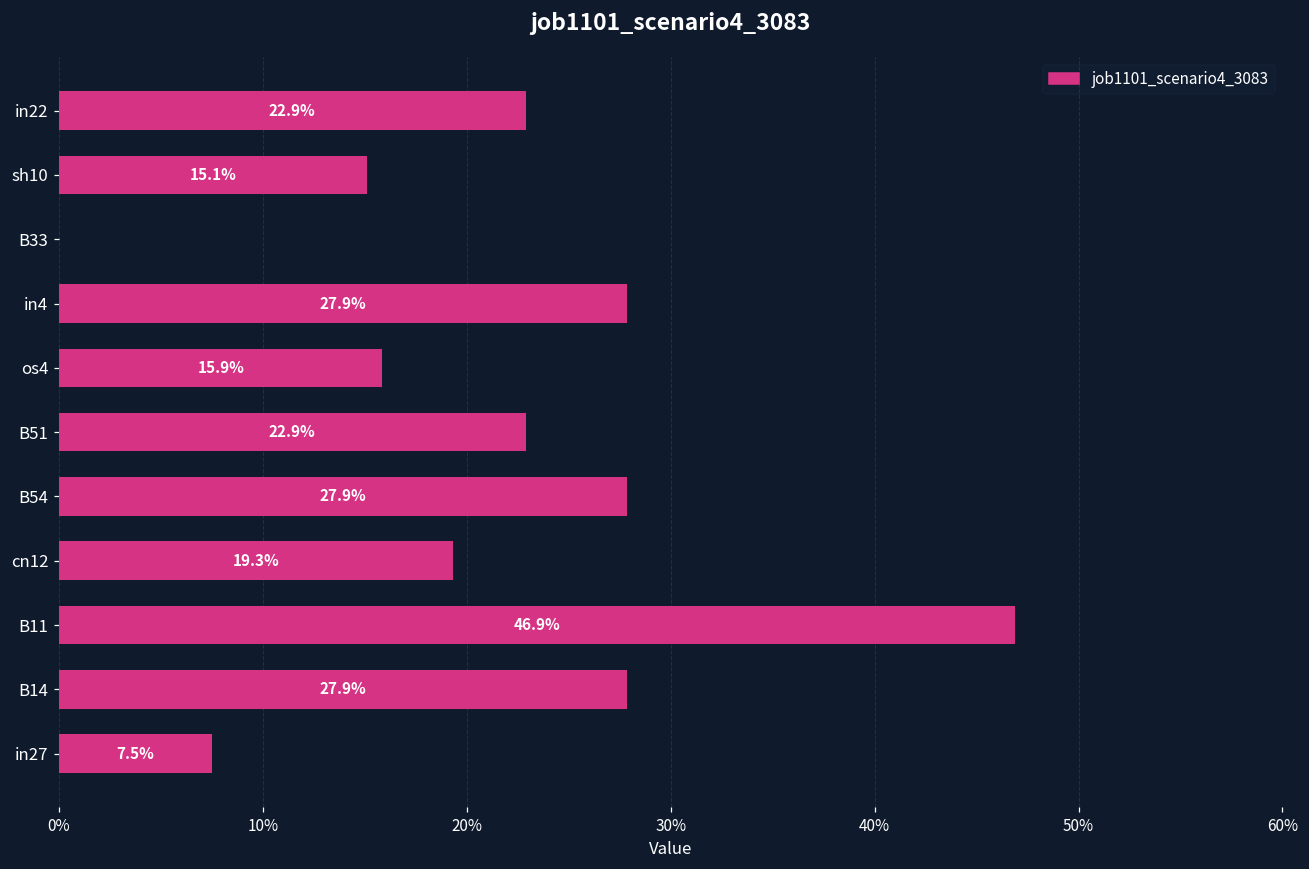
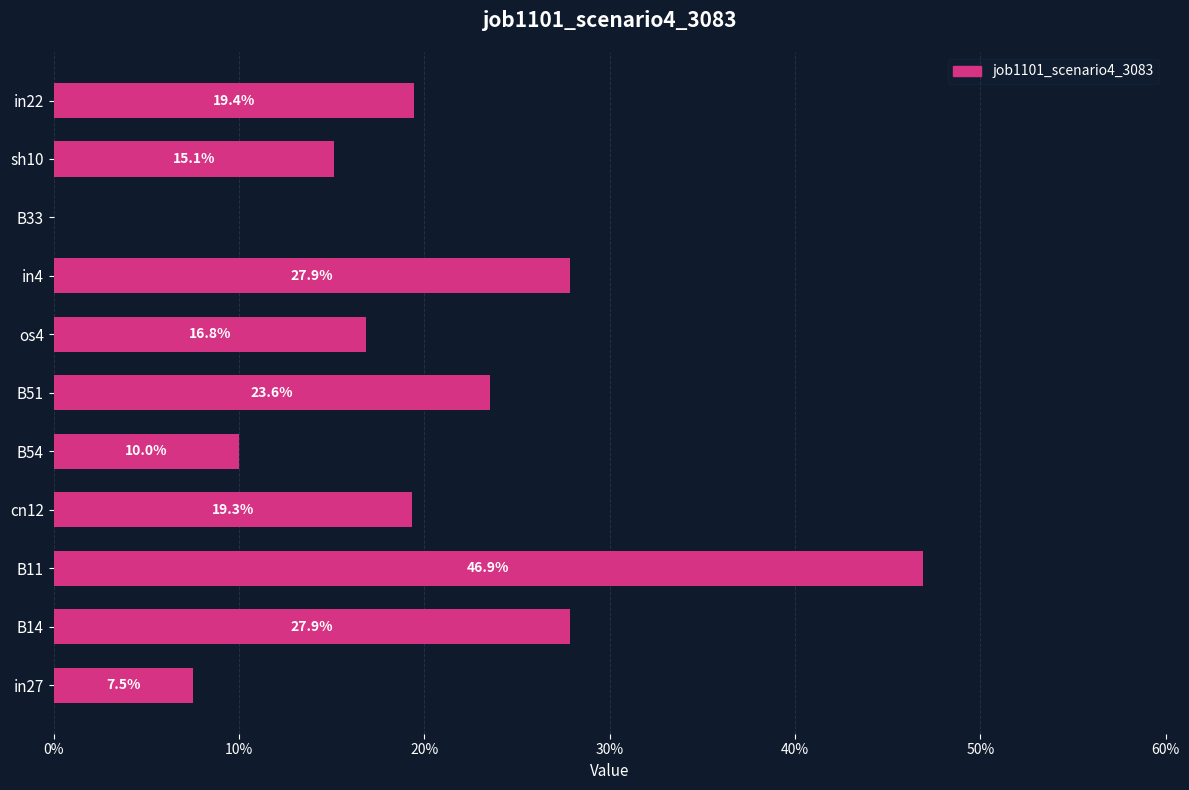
in22: 22.9% -> 19.4%
os4: 15.9% -> 16.8%
B51: 22.9% -> 23.6%
B54: 27.9% -> 10.0%
